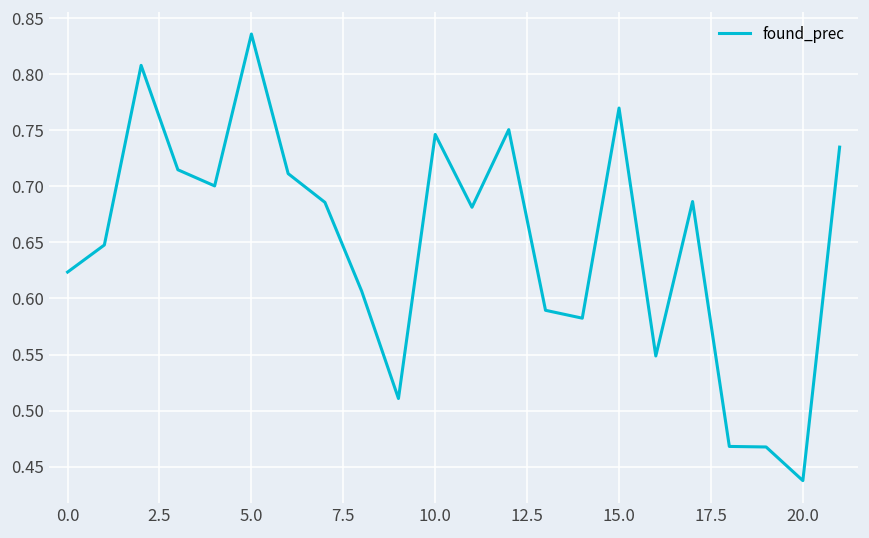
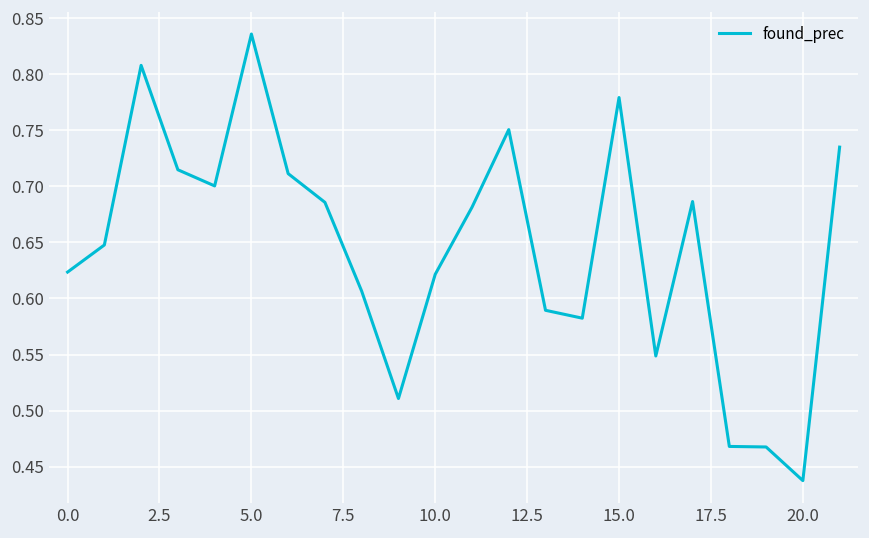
10.0: 0.746 -> 0.621
15.0: 0.770 -> 0.779
